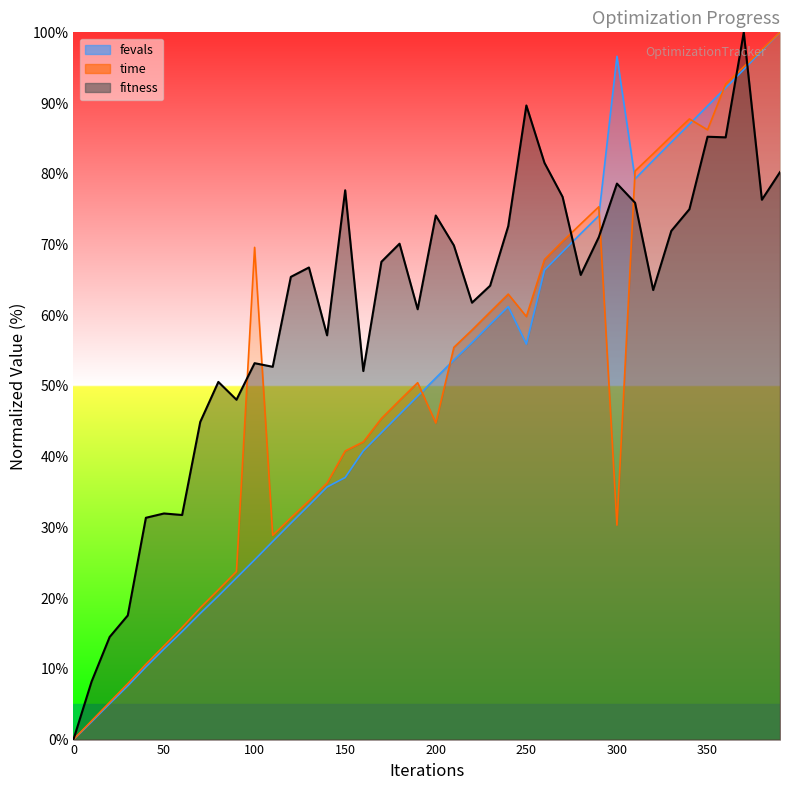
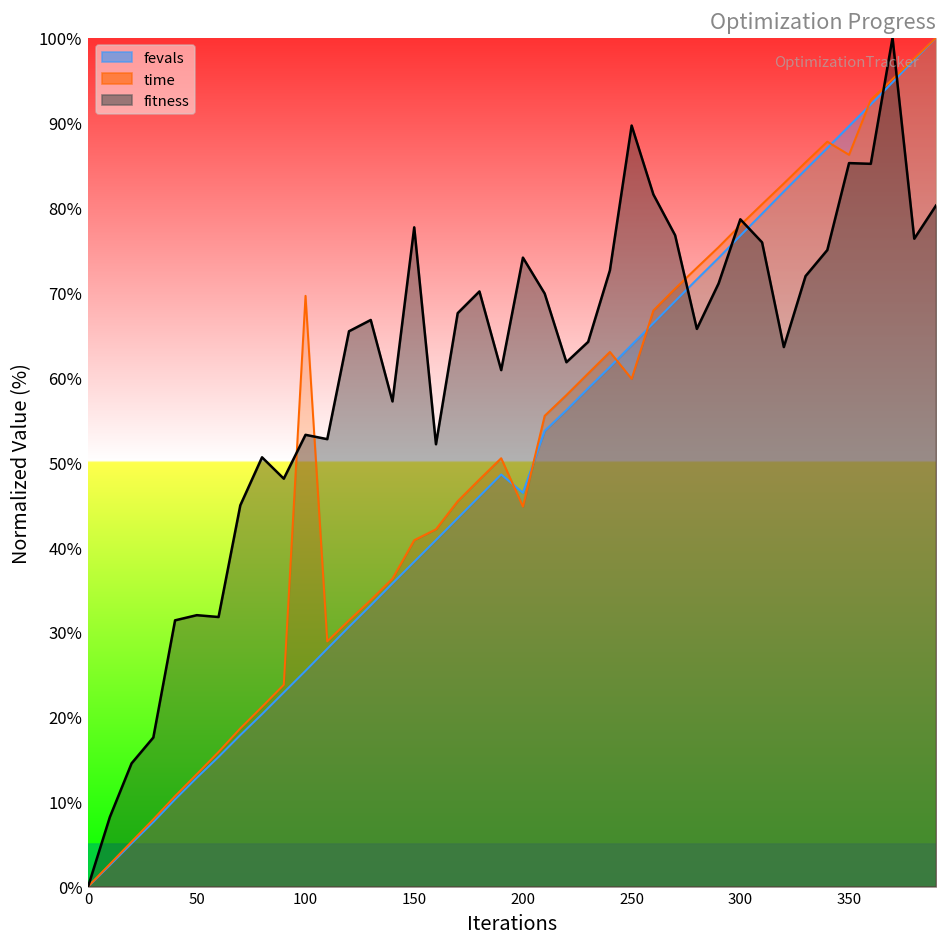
fevals, 150: 37% -> 38%
fevals, 200: 51% -> 46%
fevals, 250: 56% -> 64%
fevals, 300: 97% -> 77%
time, 300: 30% -> 78%
